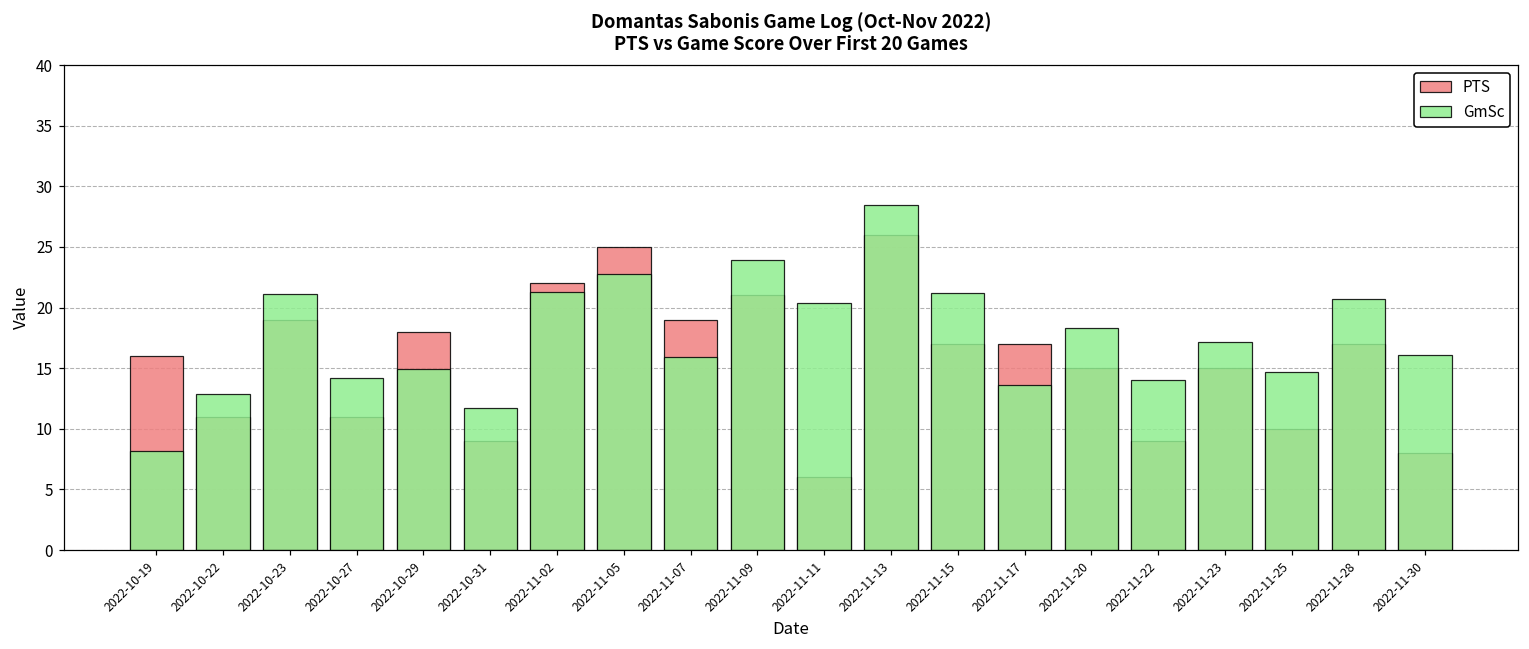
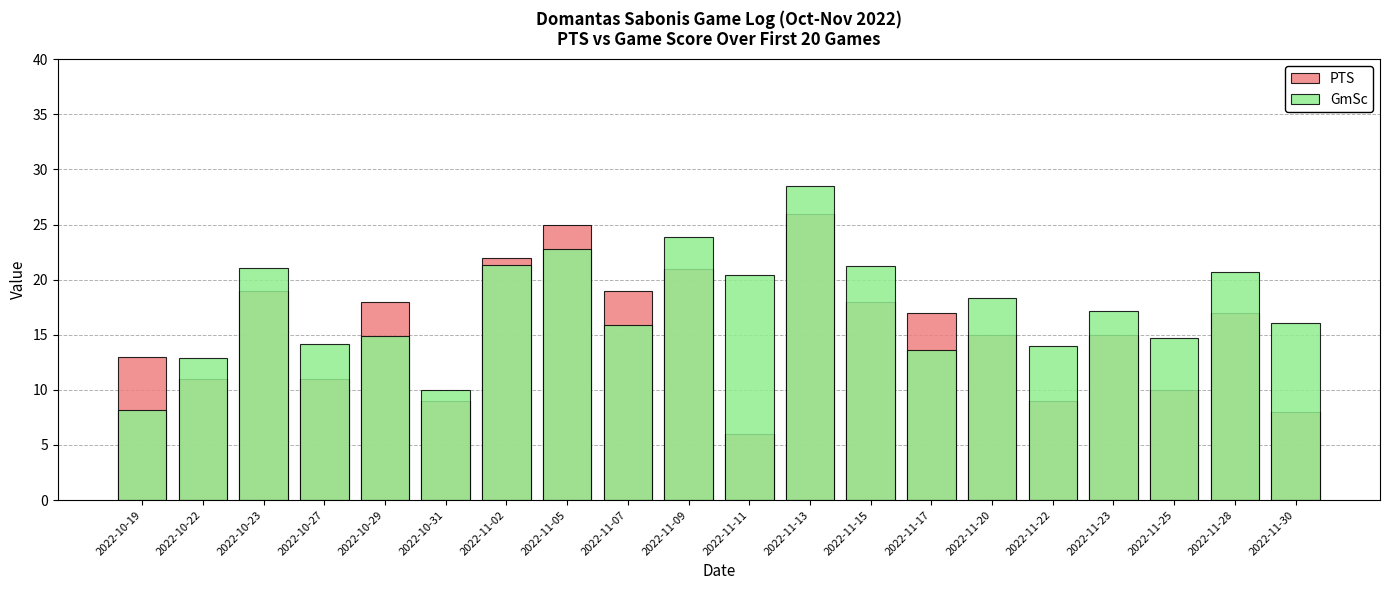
PTS, 2022-10-19: 16 -> 13
GmSc, 2022-10-31: 11.7 -> 10.0
PTS, 2022-11-15: 17 -> 18
